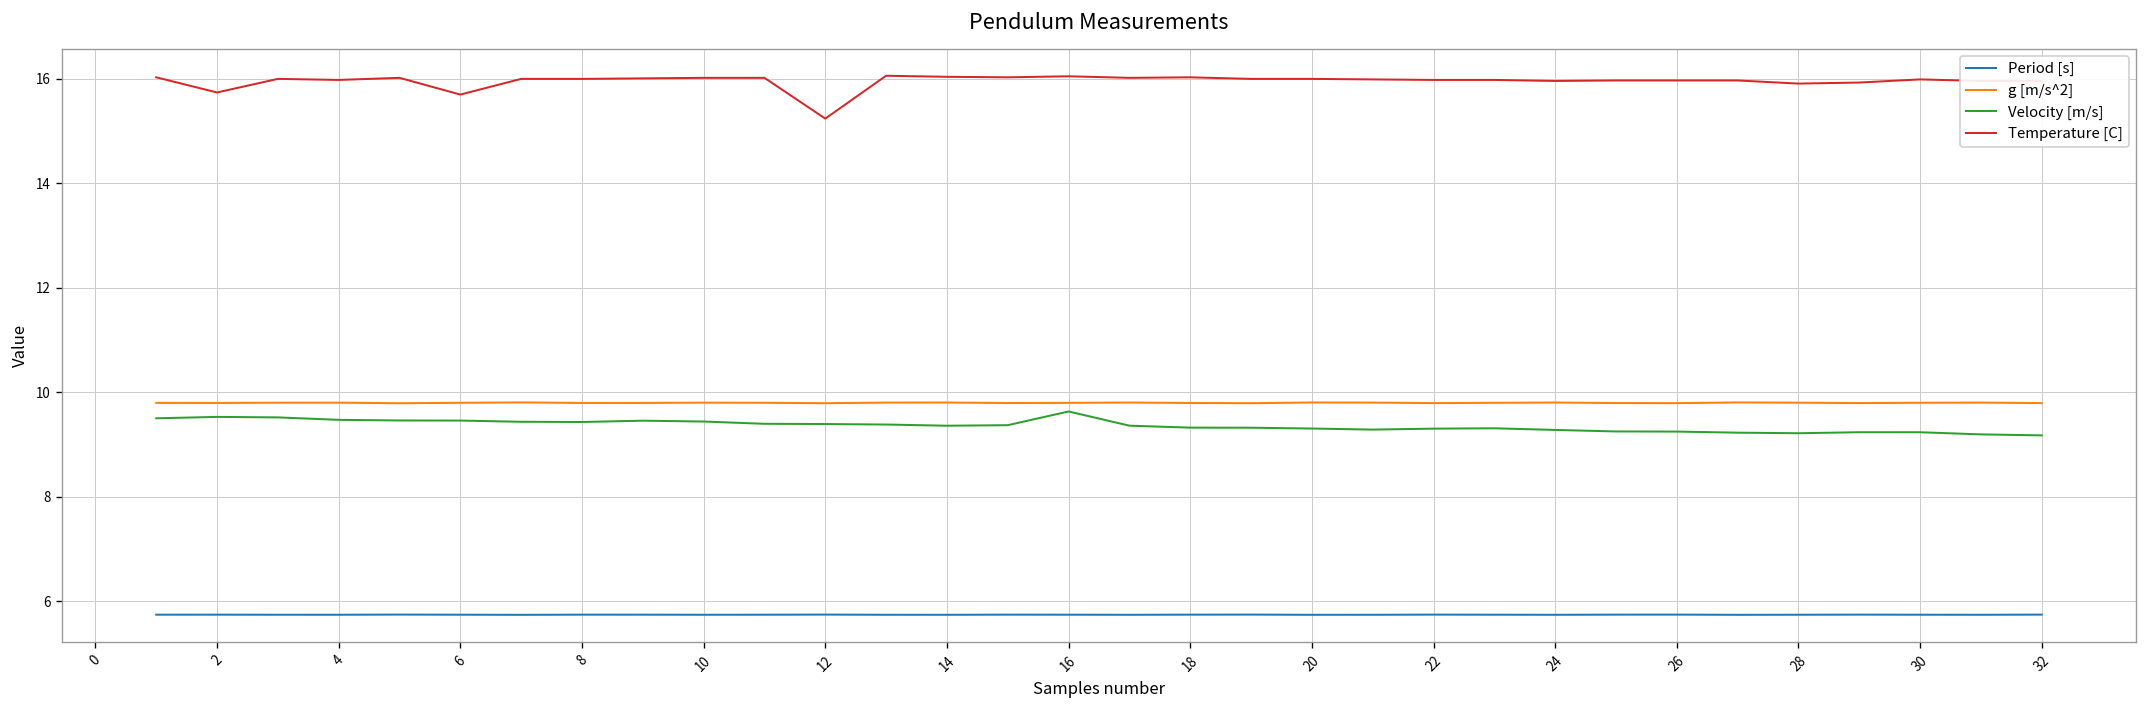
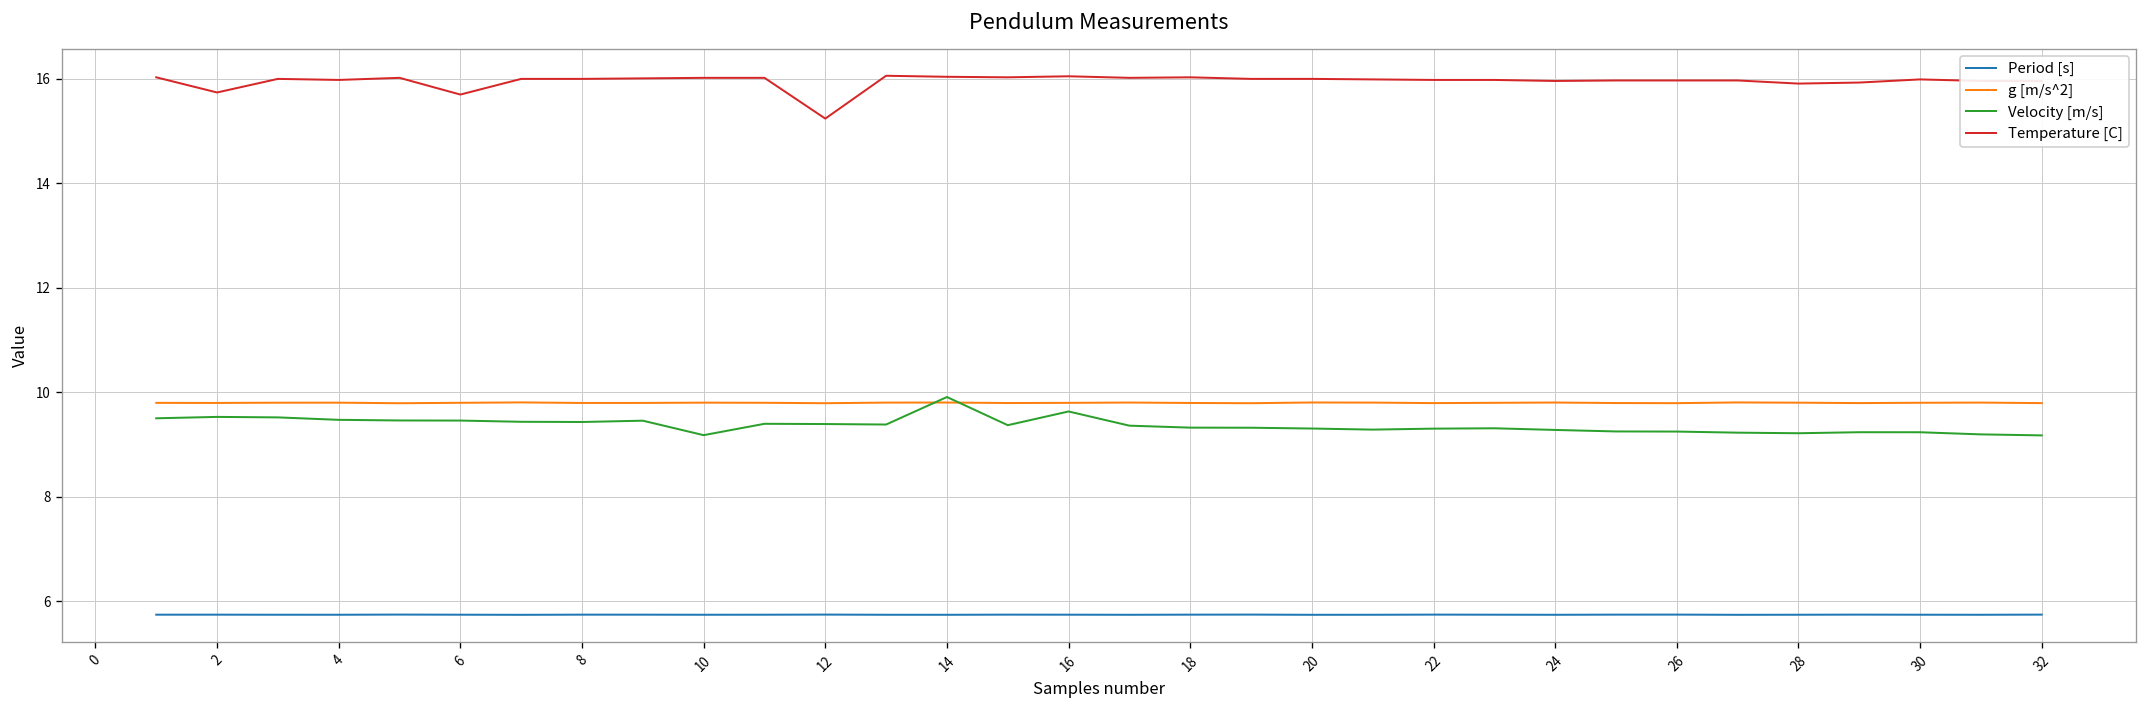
Velocity [m/s], 10: 9.4 -> 9.2
Velocity [m/s], 14: 9.4 -> 9.9
